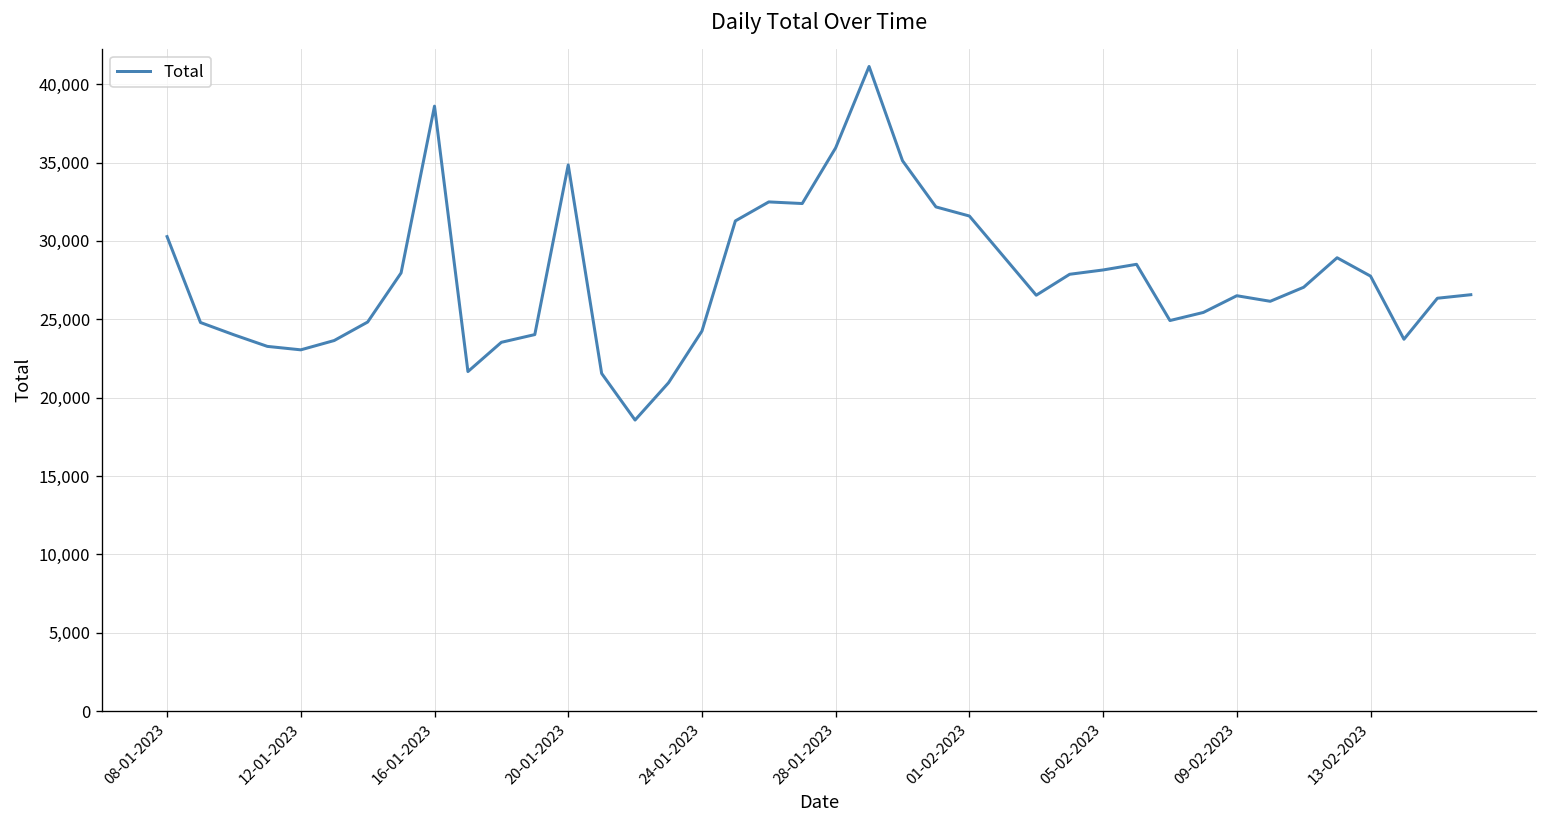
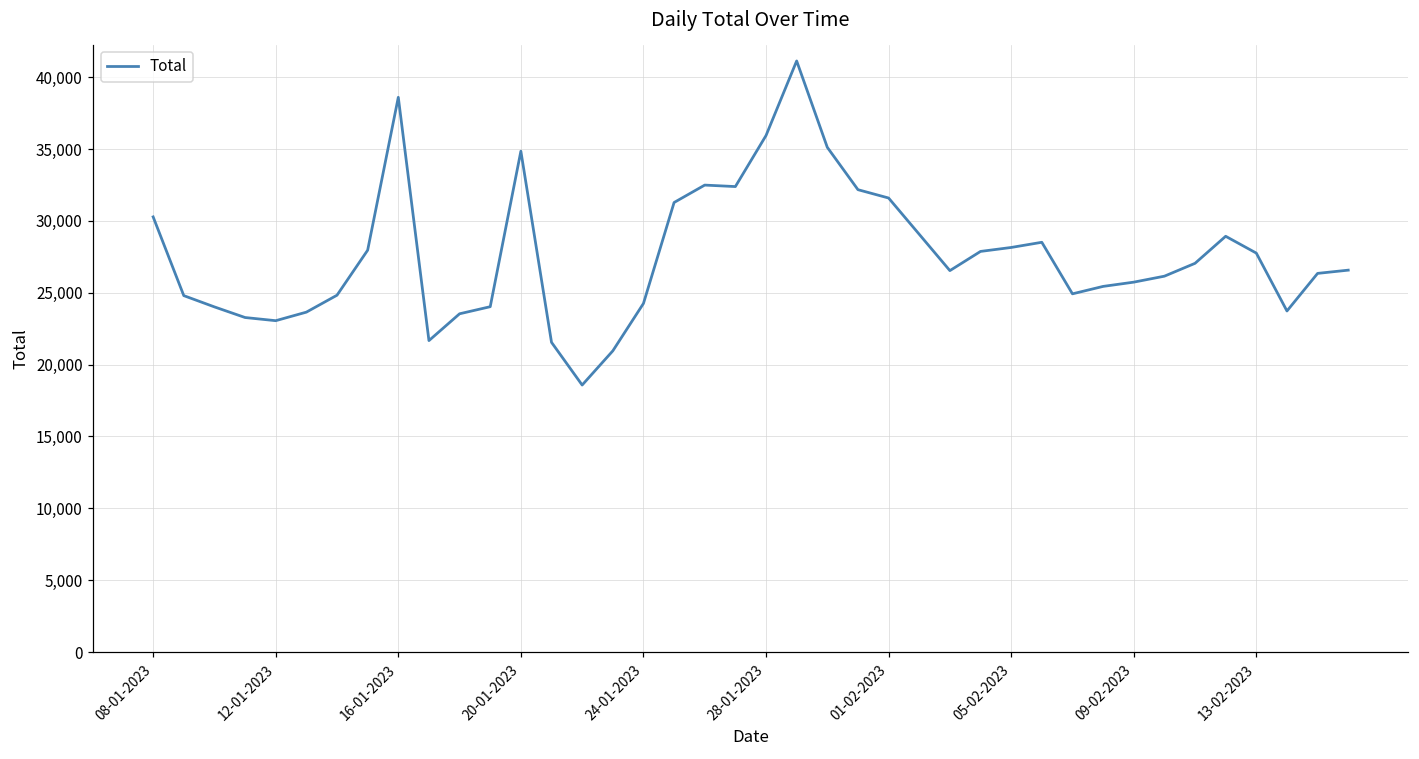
09-02-2023: 26,500 -> 25,700
